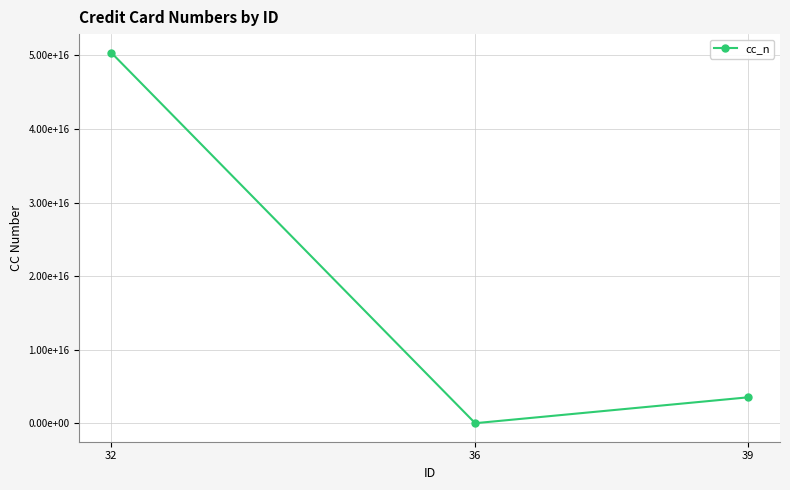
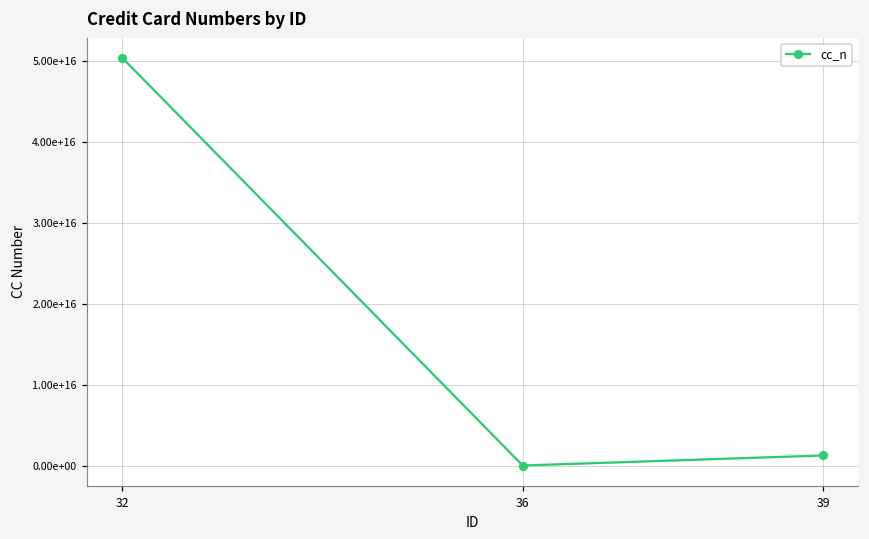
39: 4000000000000000 -> 1000000000000000
